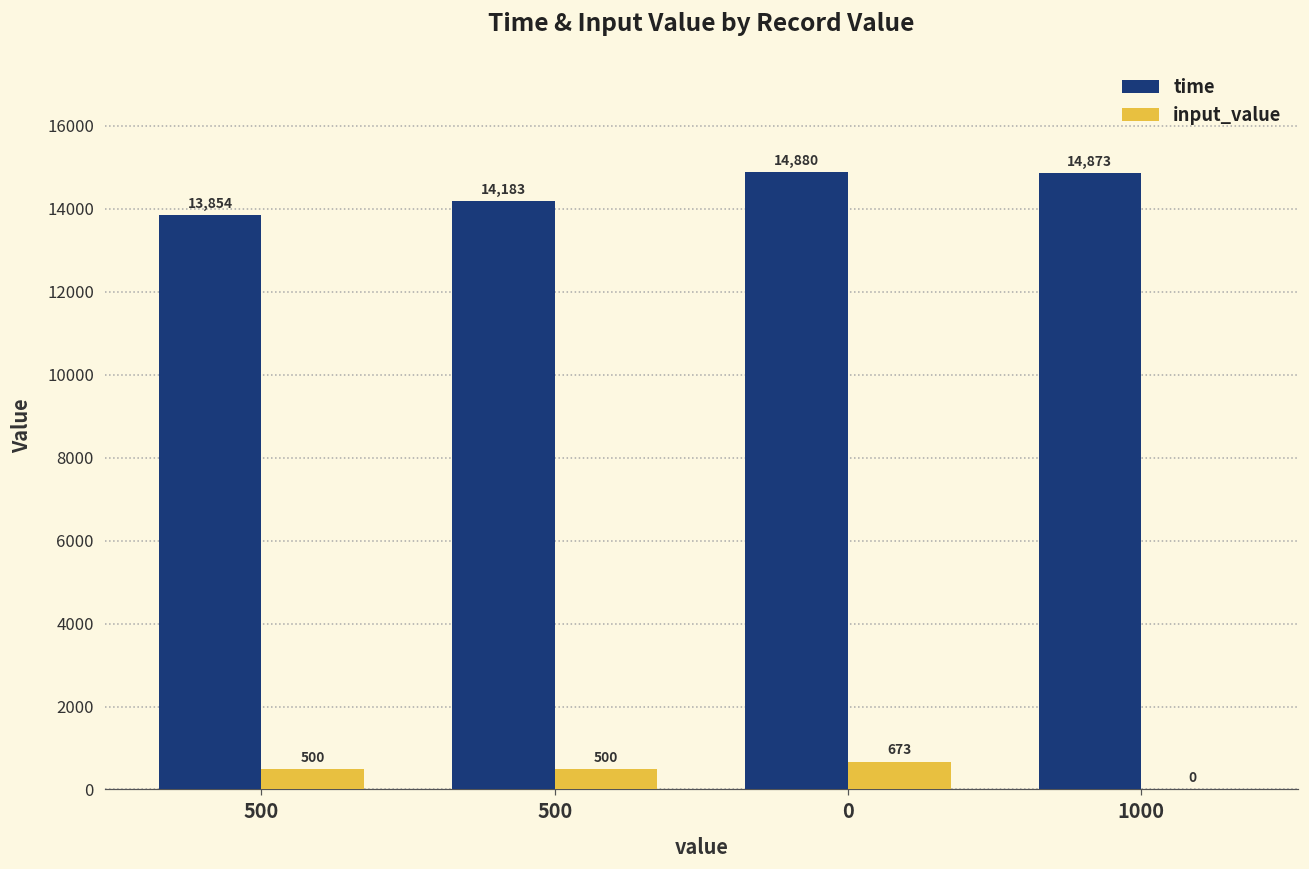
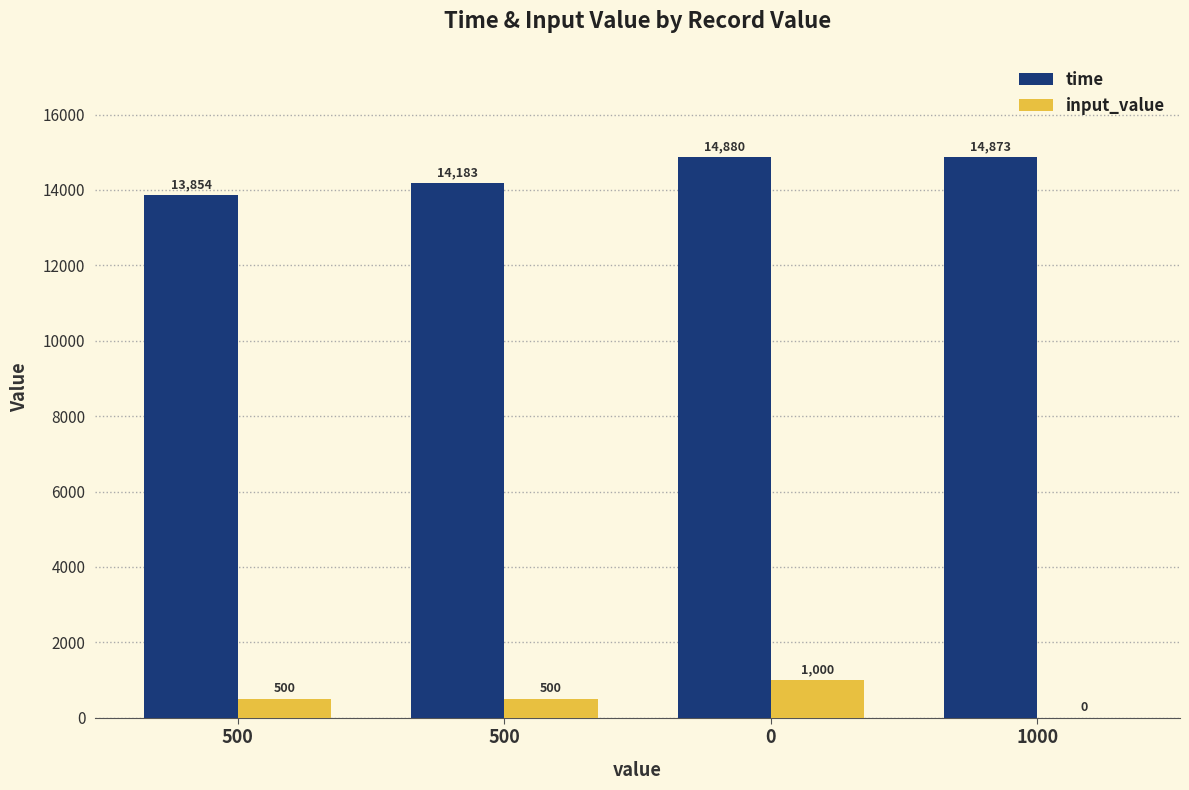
input_value, 0: 673 -> 1,000
